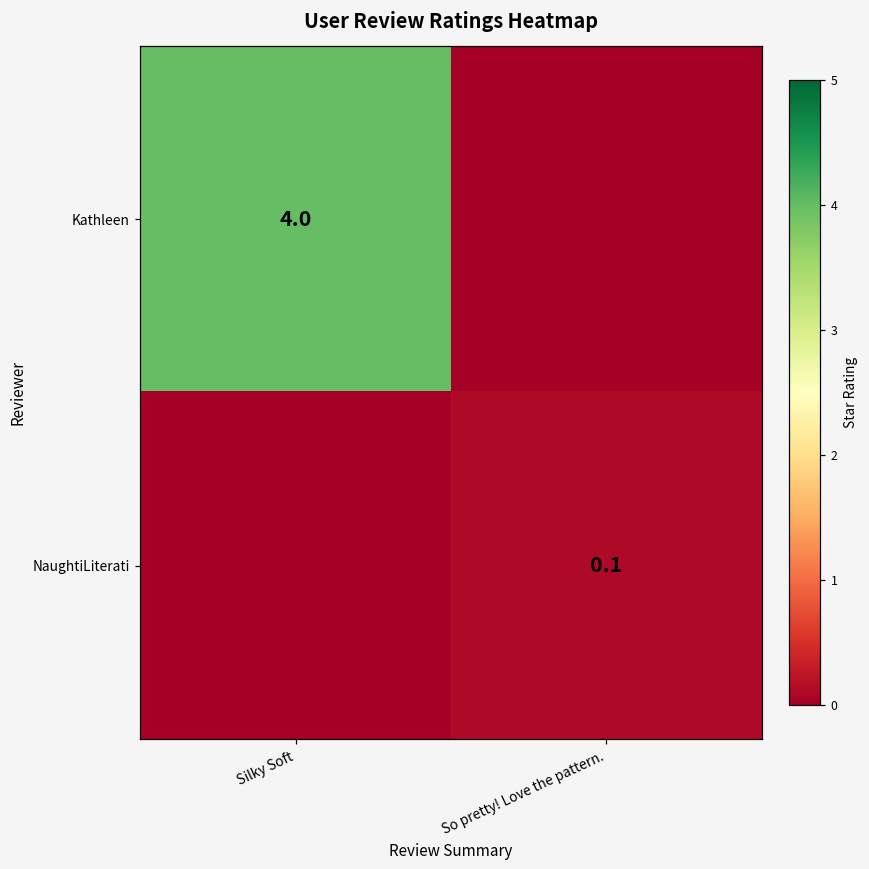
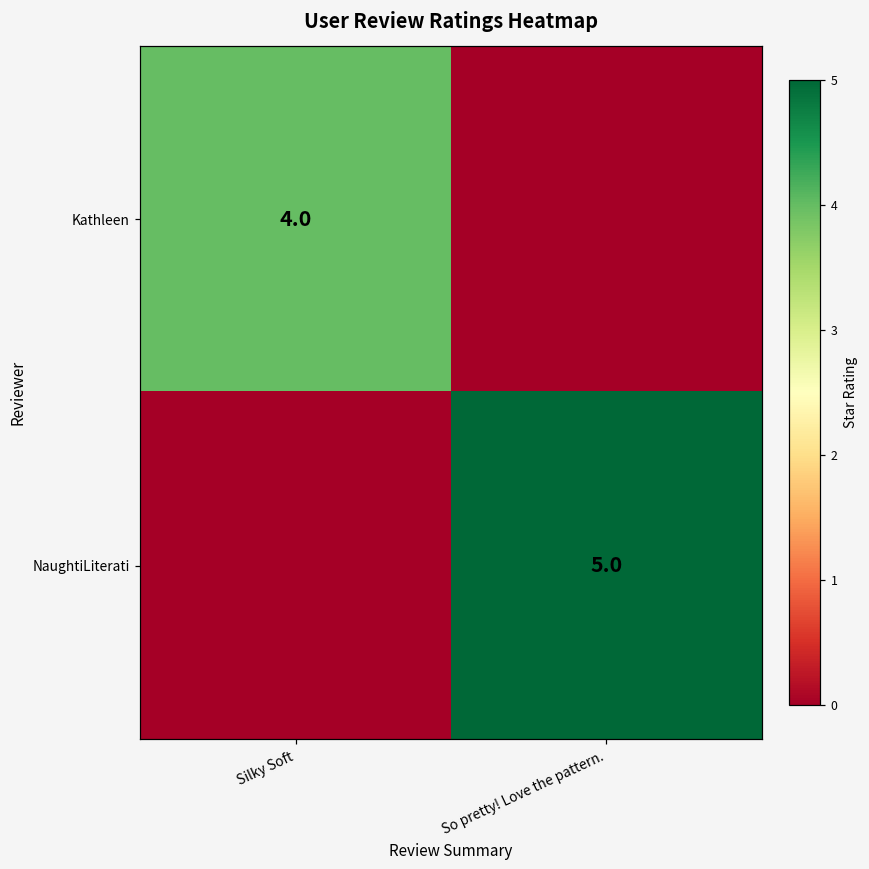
NaughtiLiterati, So pretty! Love the pattern.: 0.1 -> 5.0
